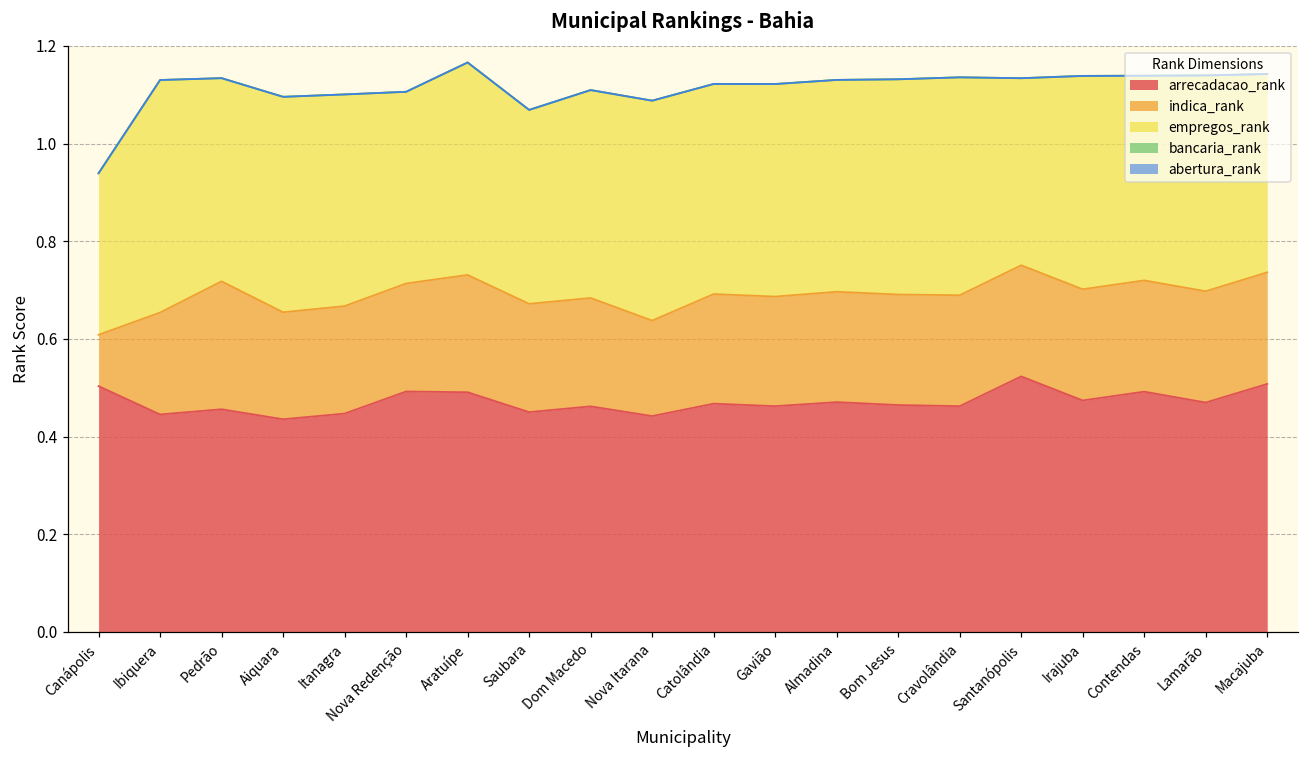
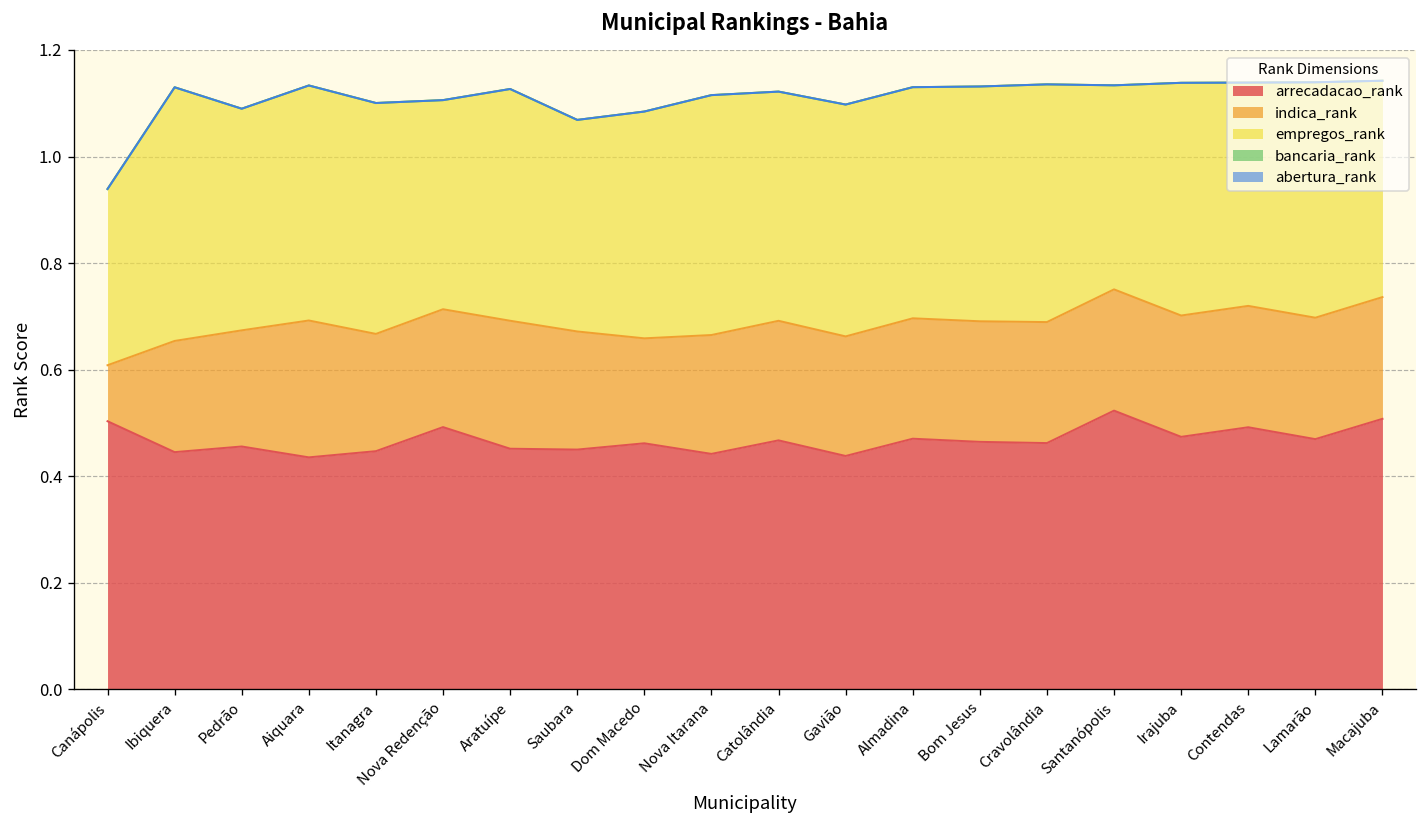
indica_rank, Pedrão: 0.26 -> 0.22
indica_rank, Aiquara: 0.22 -> 0.26
arrecadacao_rank, Aratuípe: 0.49 -> 0.45
indica_rank, Dom Macedo: 0.22 -> 0.20
indica_rank, Nova Itarana: 0.20 -> 0.22
arrecadacao_rank, Gavião: 0.46 -> 0.44
